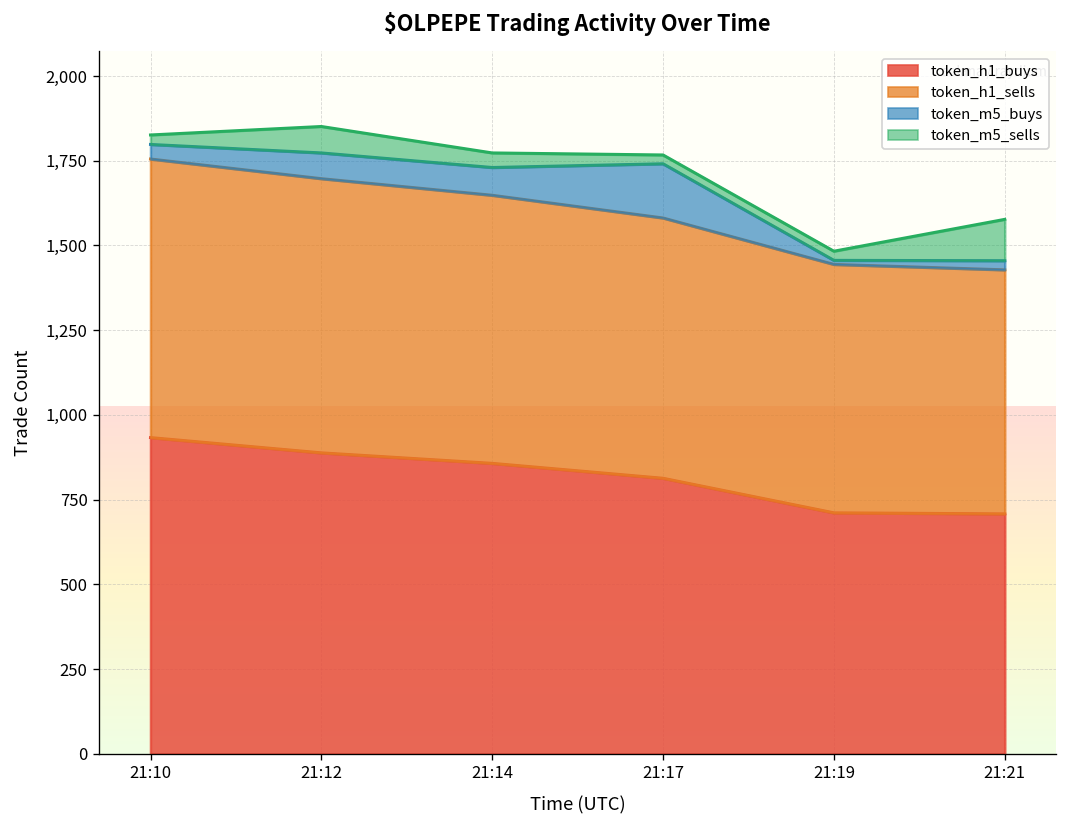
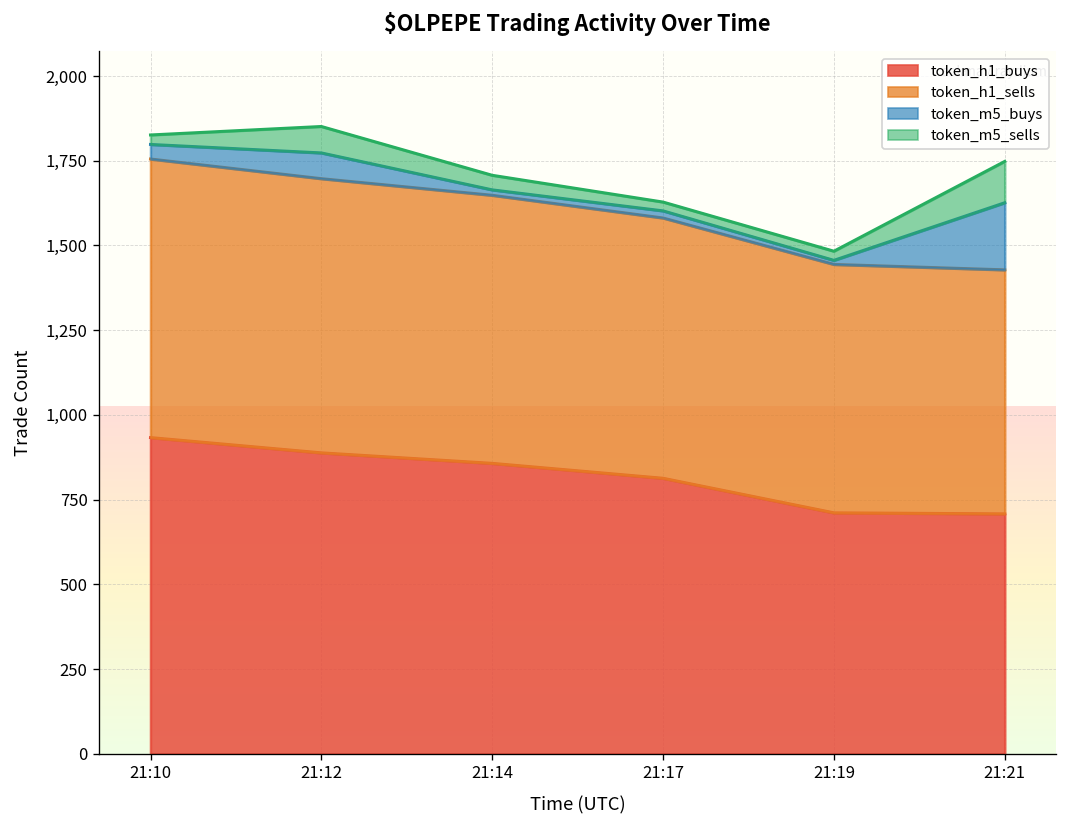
token_m5_buys, 21:14: 80 -> 20
token_m5_buys, 21:17: 160 -> 20
token_m5_buys, 21:21: 30 -> 200
